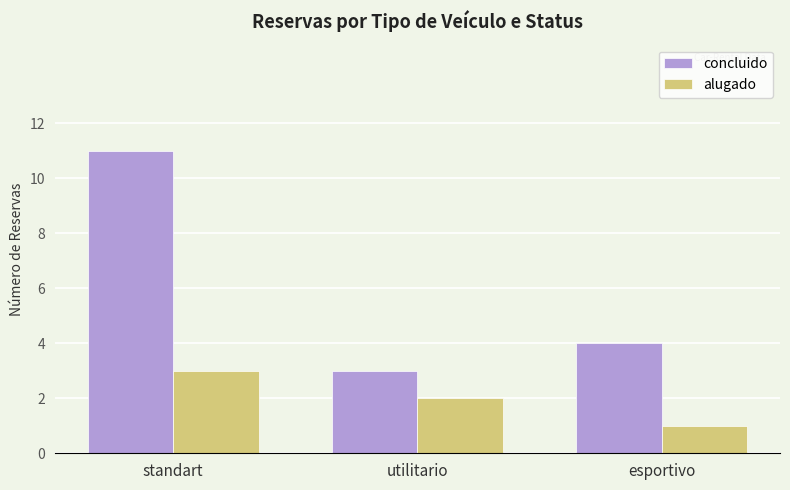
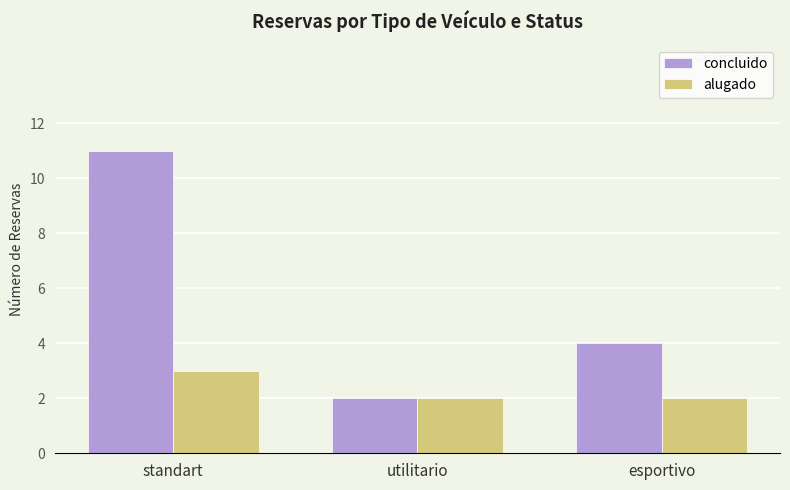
concluido, utilitario: 3 -> 2
alugado, esportivo: 1 -> 2
